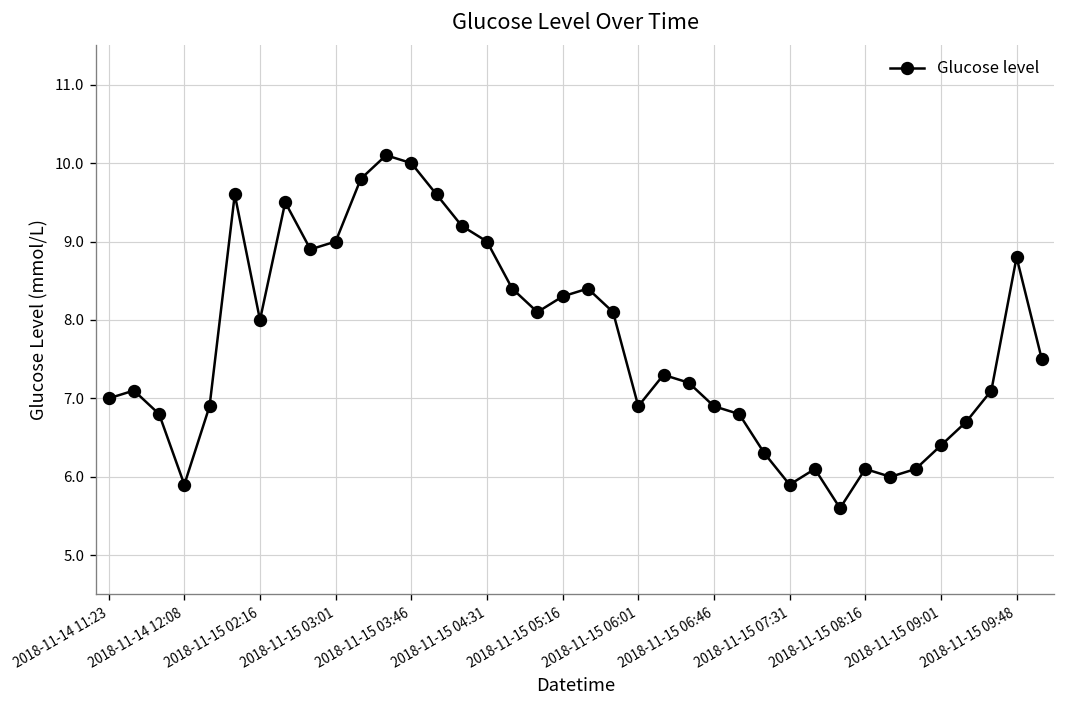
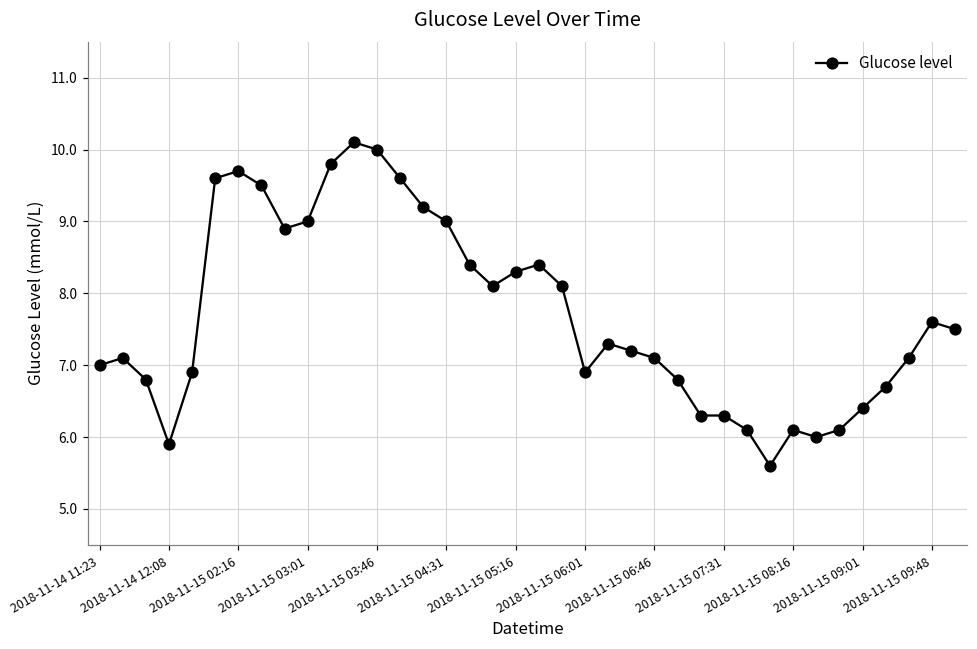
2018-11-15 02:16: 8.0 -> 9.7
2018-11-15 06:46: 6.9 -> 7.1
2018-11-15 07:31: 5.9 -> 6.3
2018-11-15 09:48: 8.8 -> 7.6
